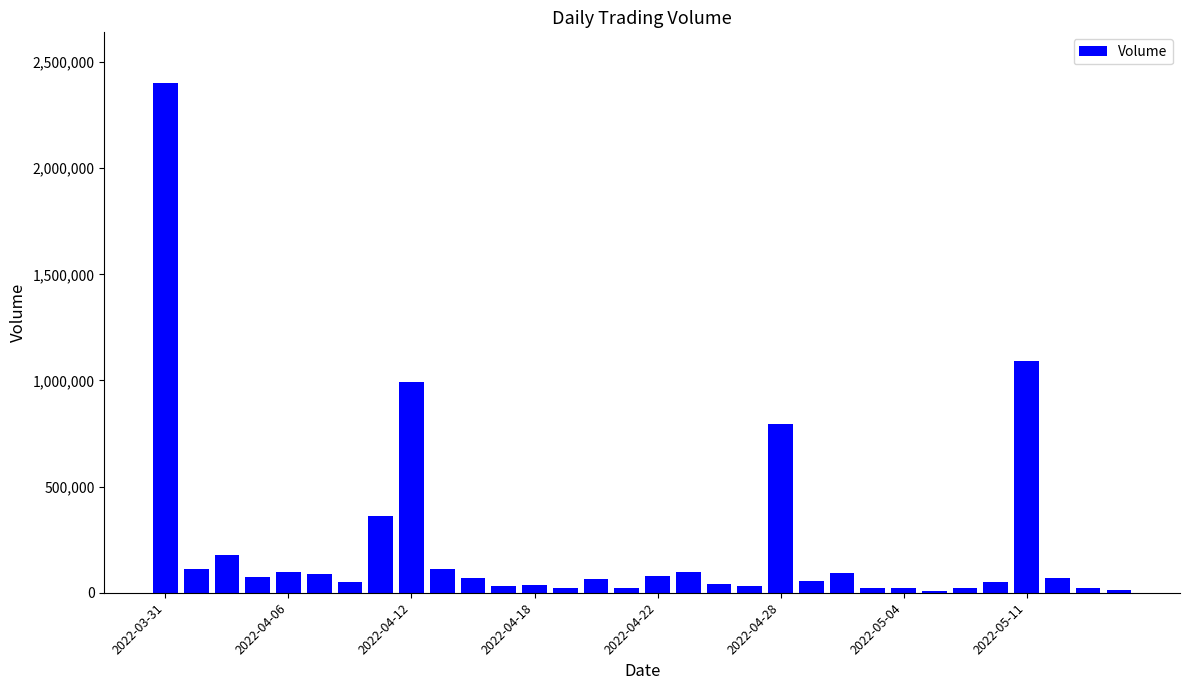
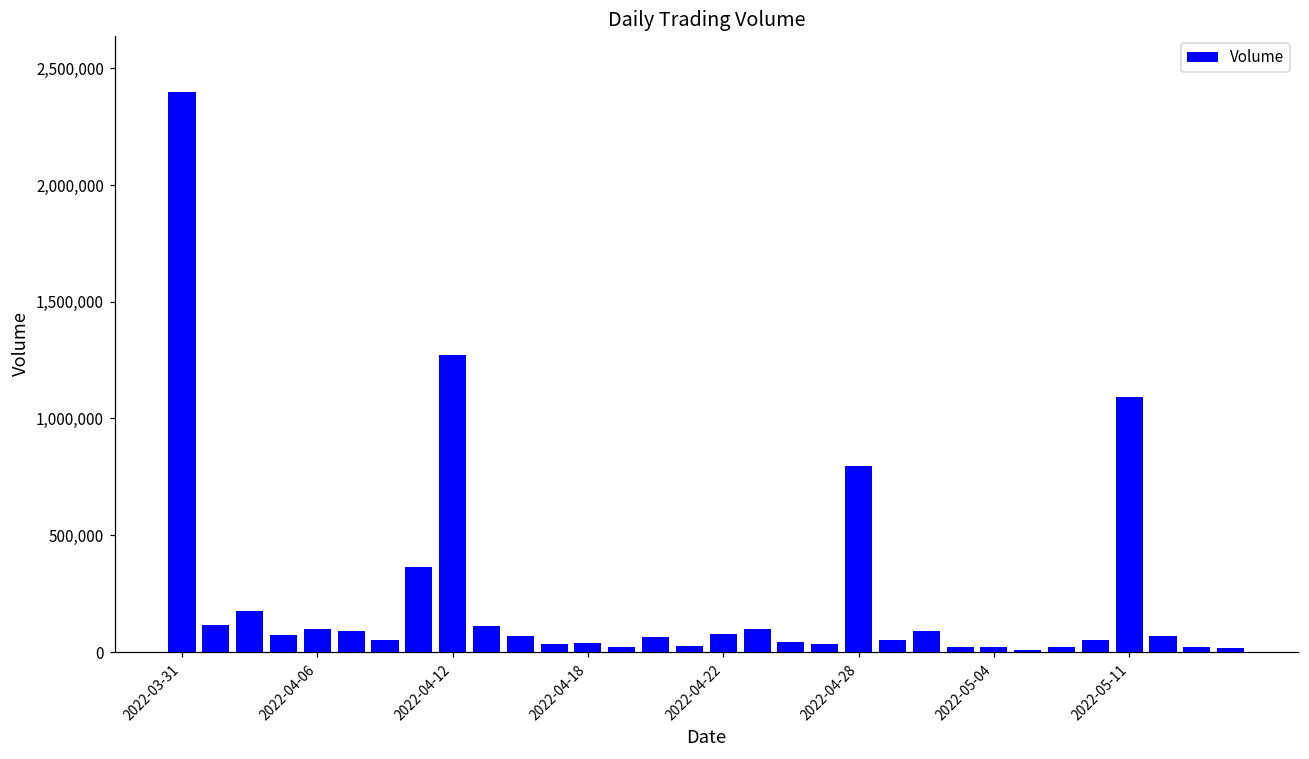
2022-04-12: 990,000 -> 1,270,000
